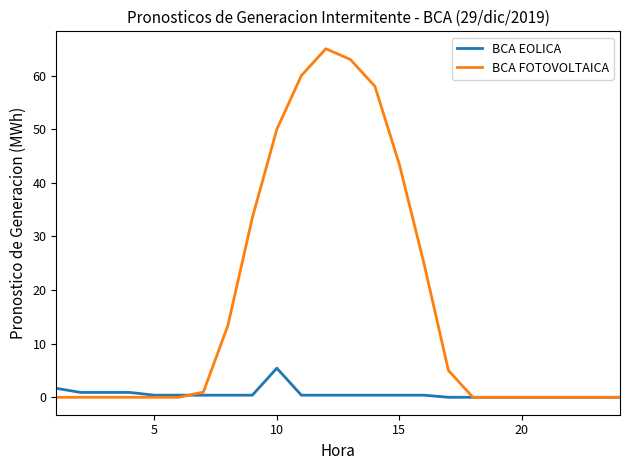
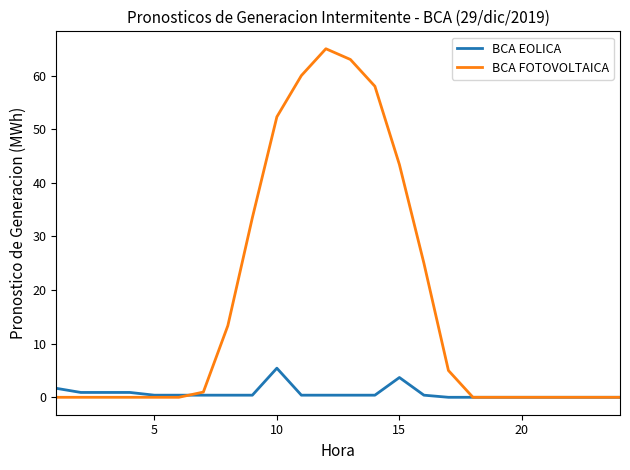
BCA FOTOVOLTAICA, 10: 50 -> 52
BCA EOLICA, 15: 0 -> 4
